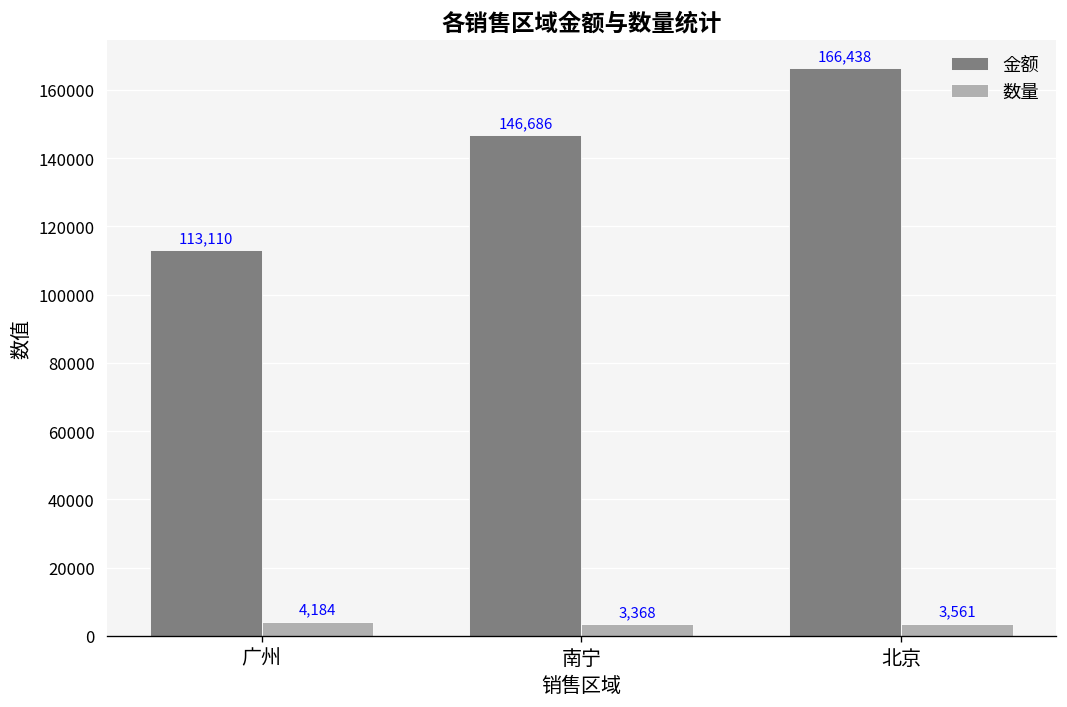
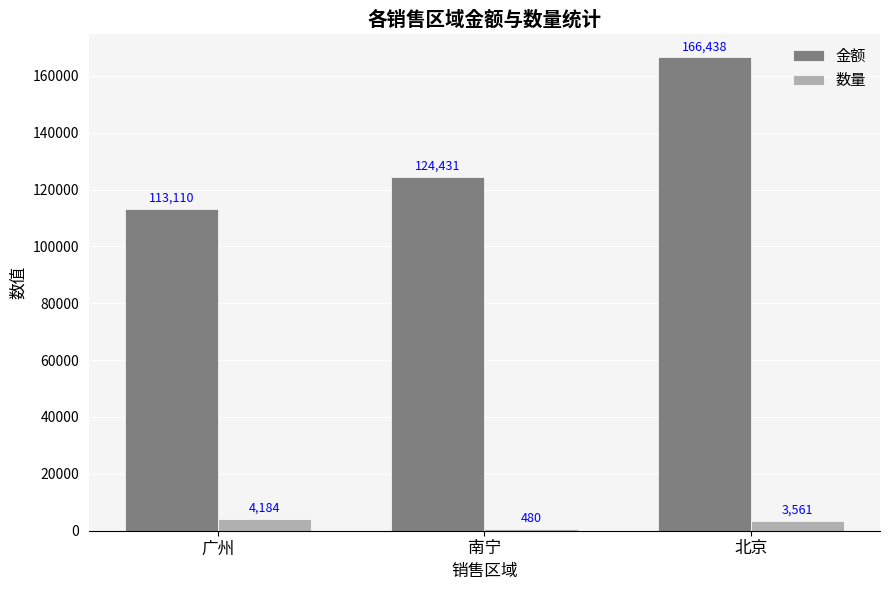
金额, 南宁: 146,686 -> 124,431
数量, 南宁: 3,368 -> 480
